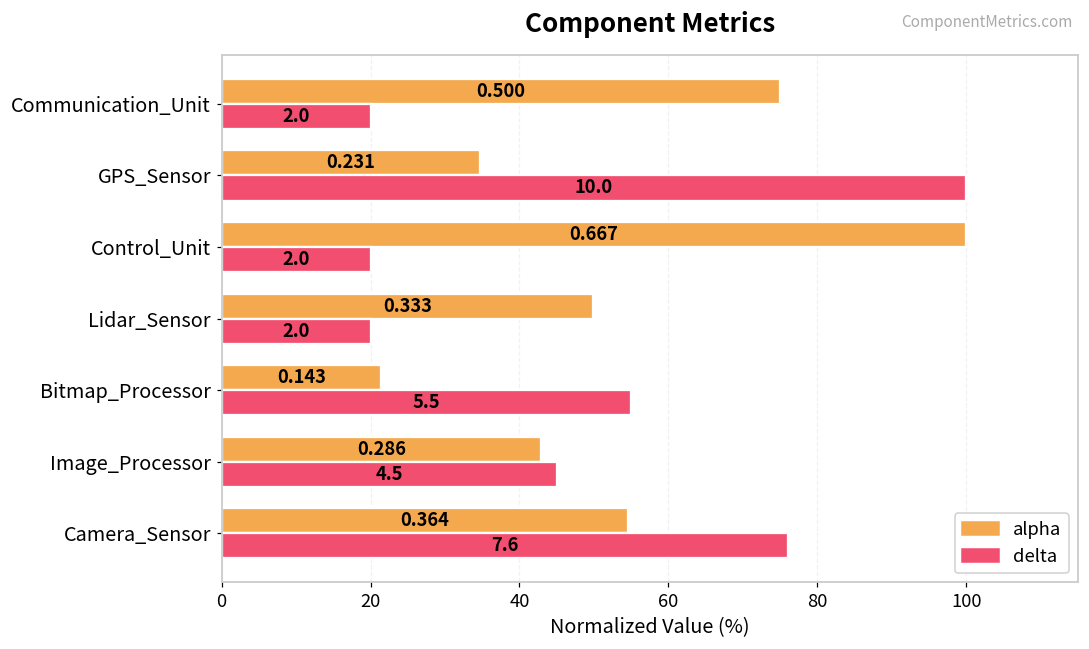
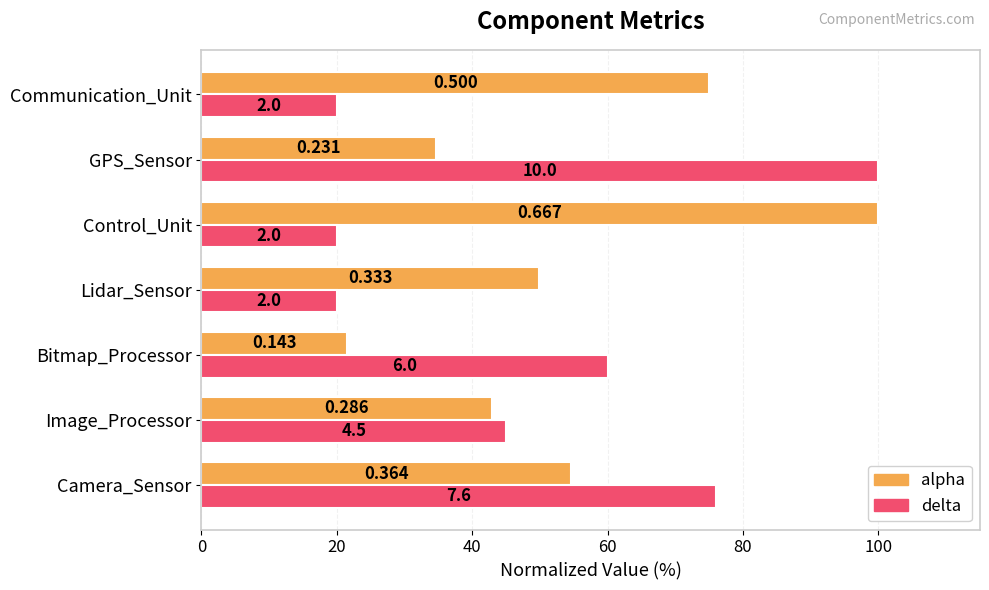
delta, Bitmap_Processor: 5.5 -> 6.0
